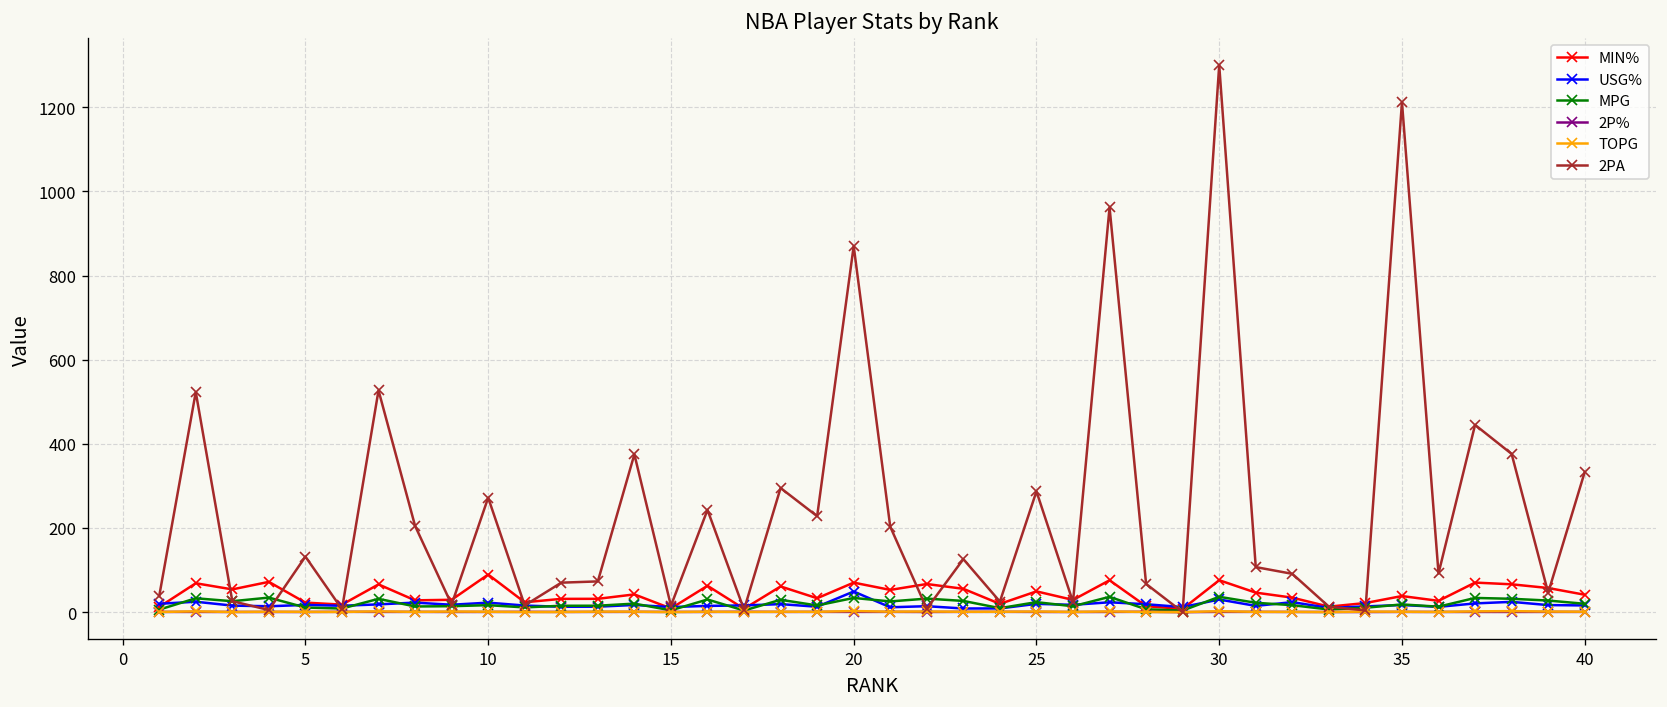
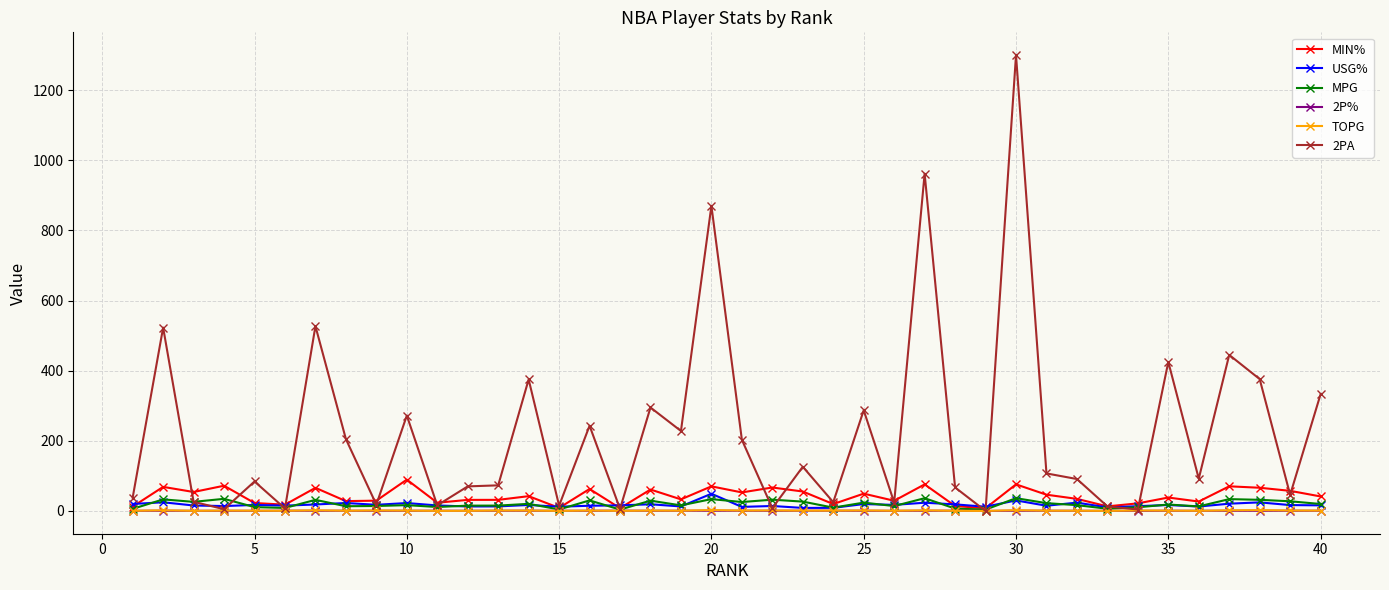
2PA, 5: 130 -> 80
2PA, 35: 1210 -> 430
